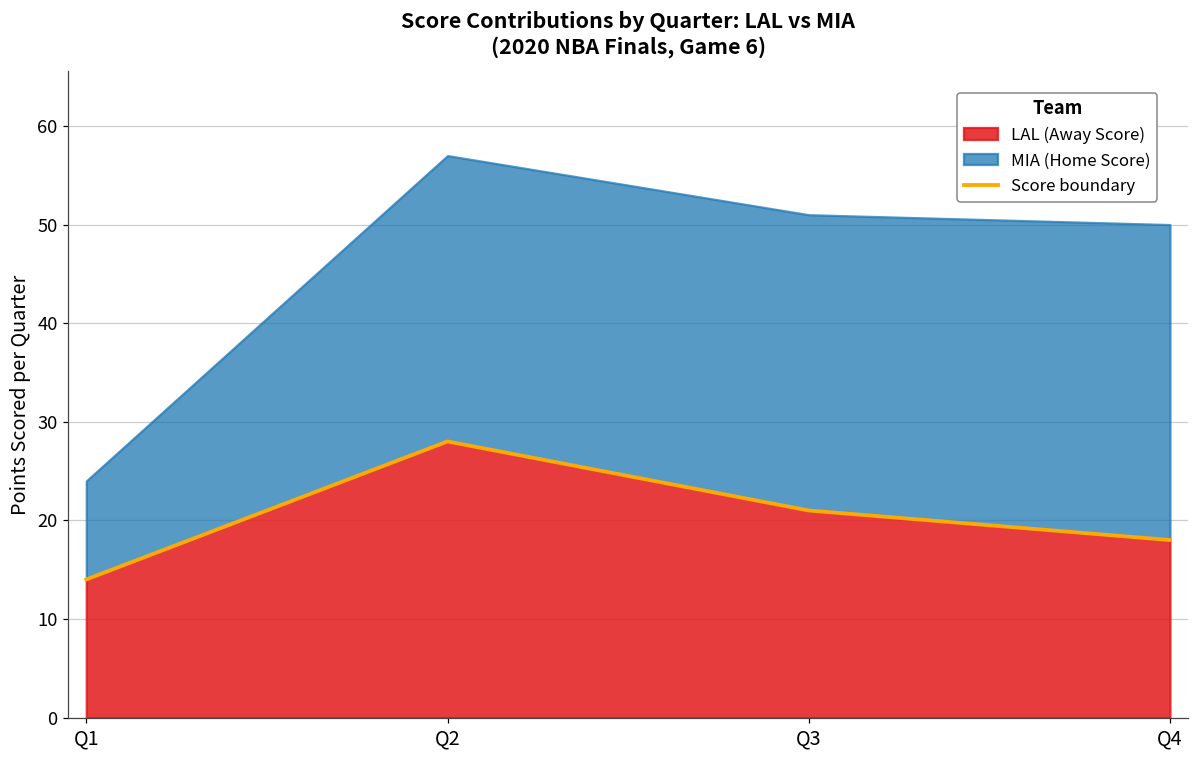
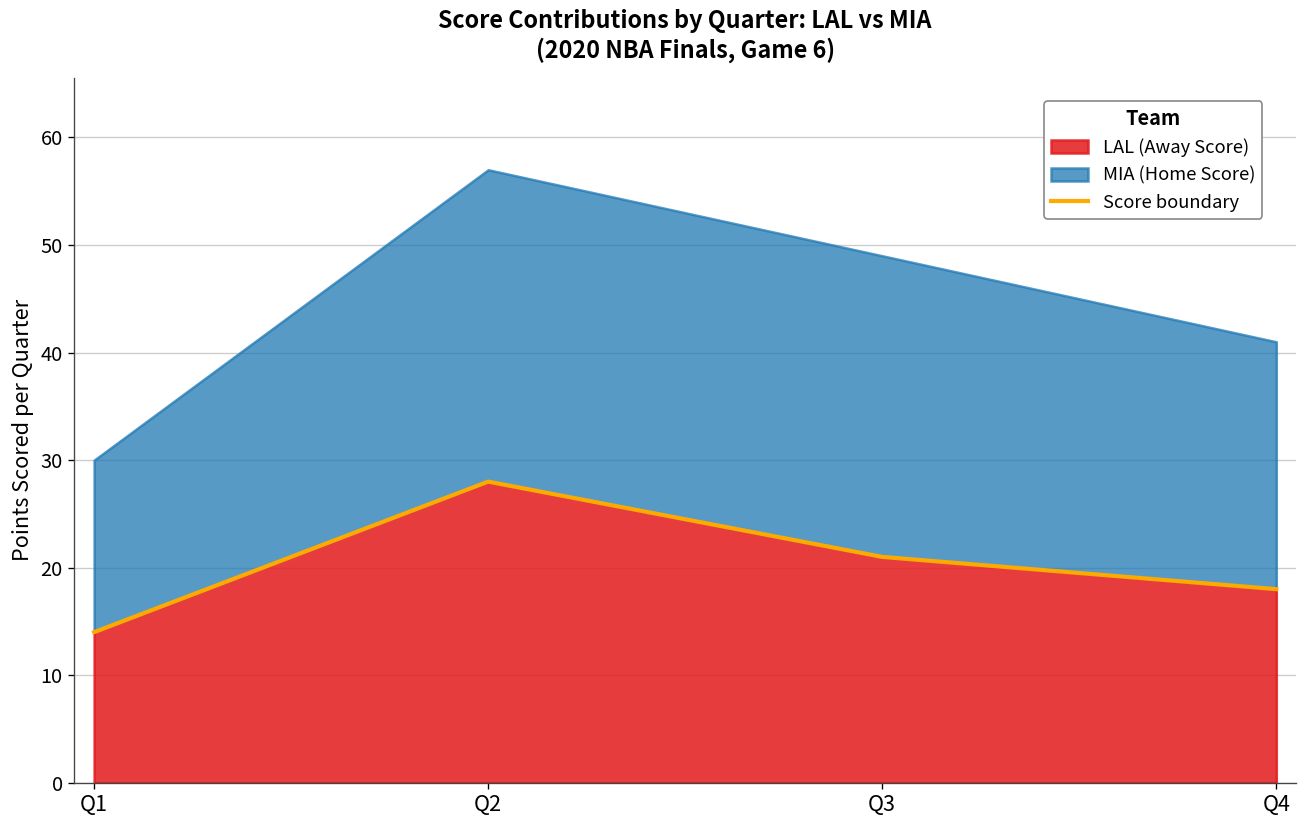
MIA (Home Score), Q1: 10 -> 16
MIA (Home Score), Q3: 30 -> 28
MIA (Home Score), Q4: 32 -> 23
